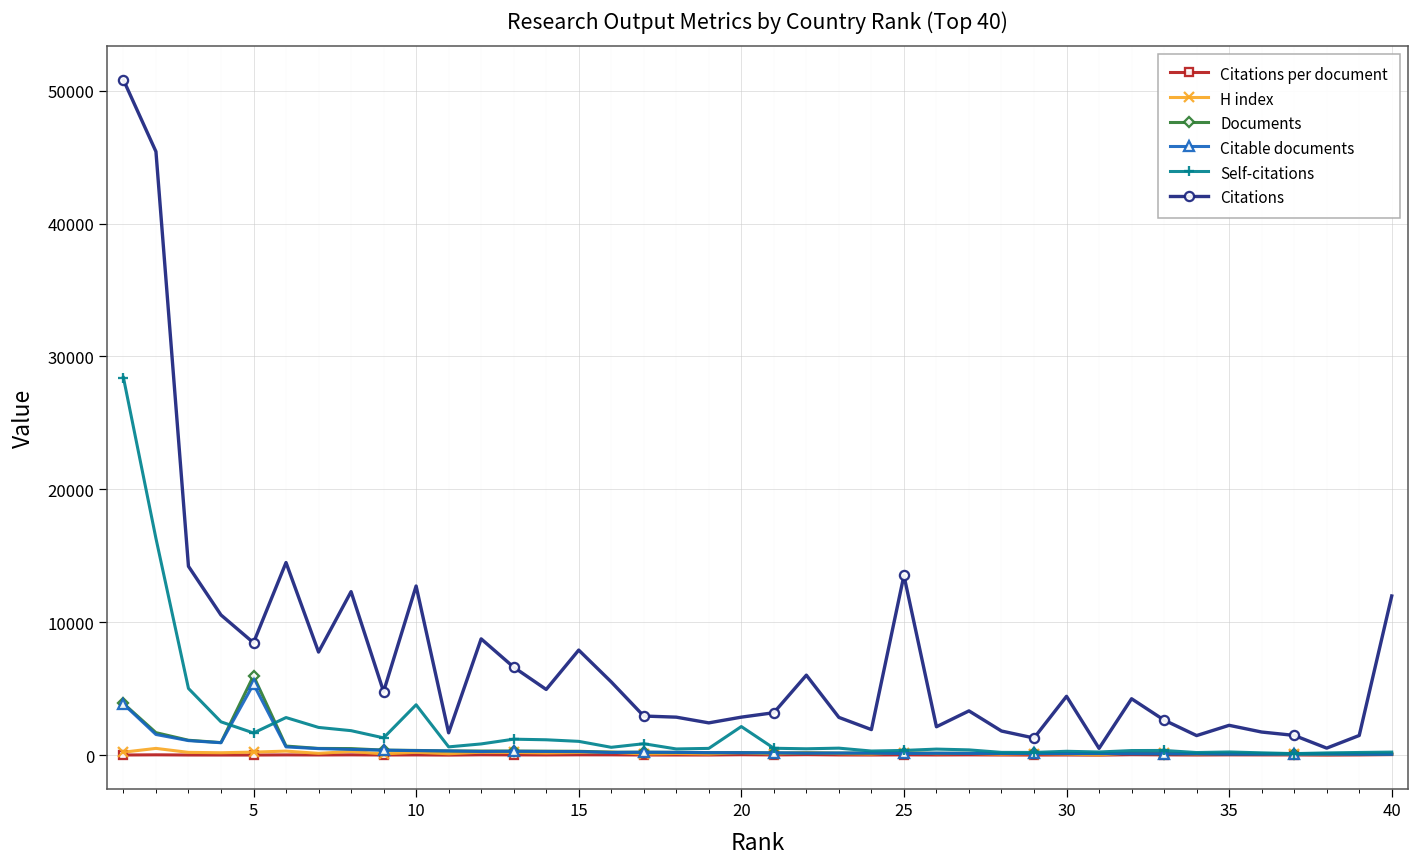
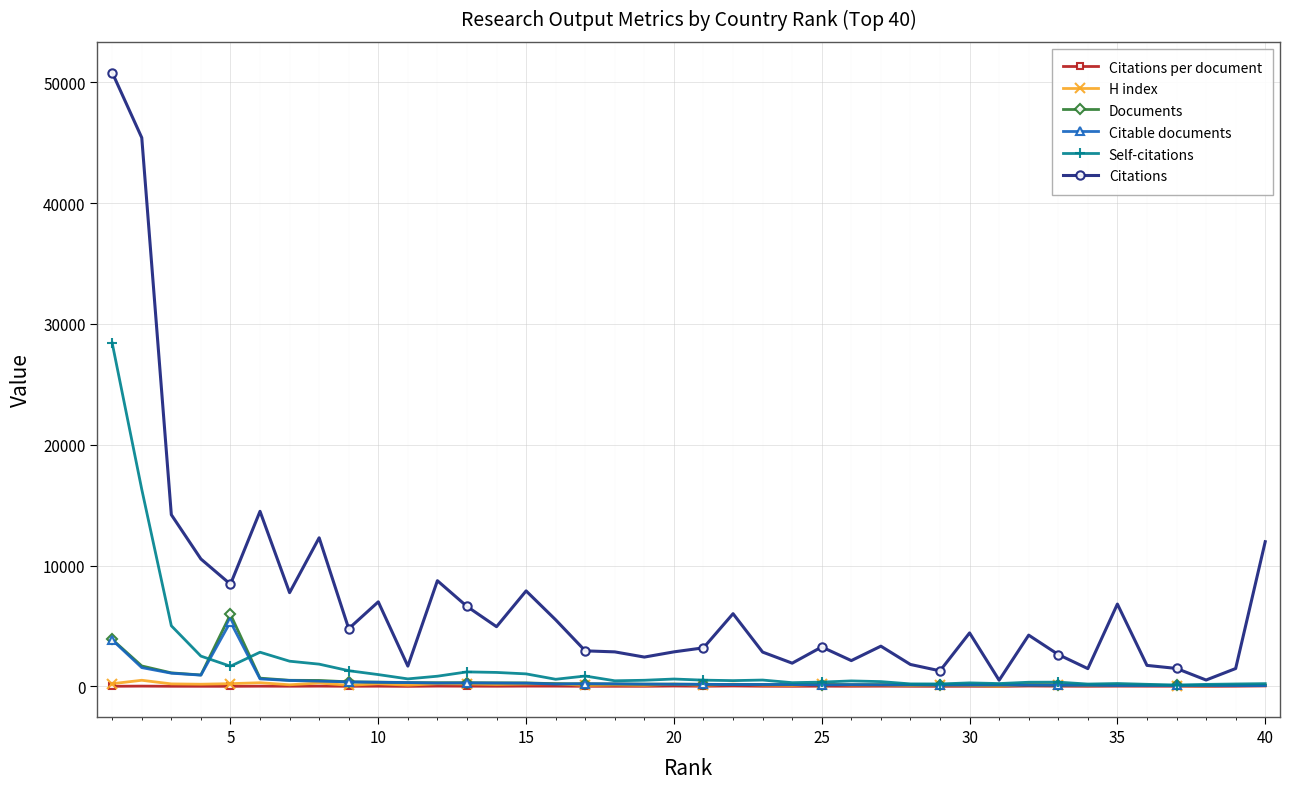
Self-citations, 10: 3800 -> 1000
Citations, 10: 12700 -> 7000
Self-citations, 20: 2200 -> 600
Citations, 25: 13500 -> 3300
Citations, 35: 2200 -> 6800
